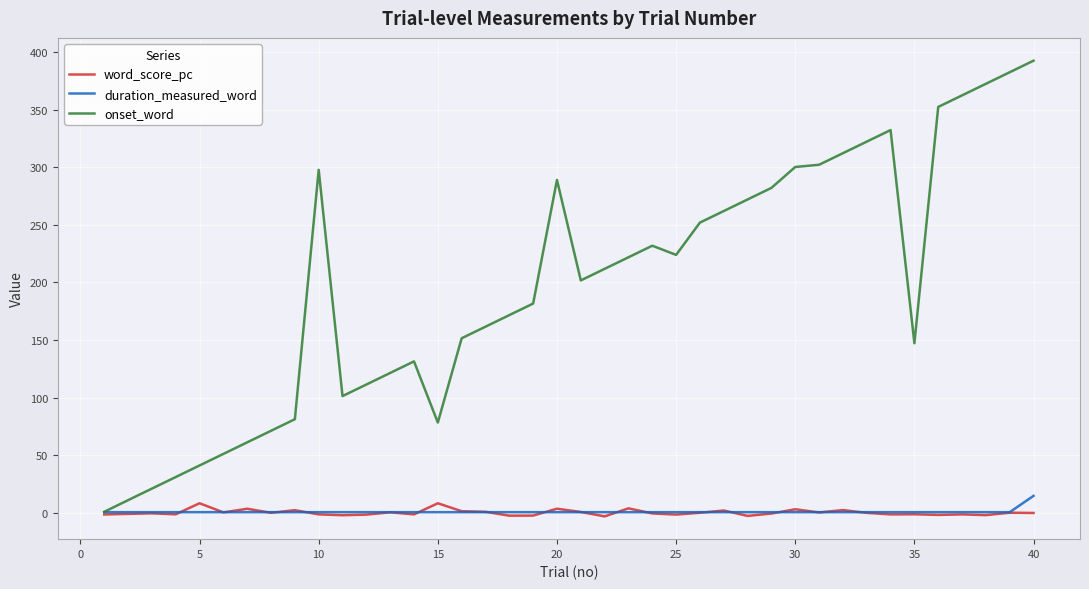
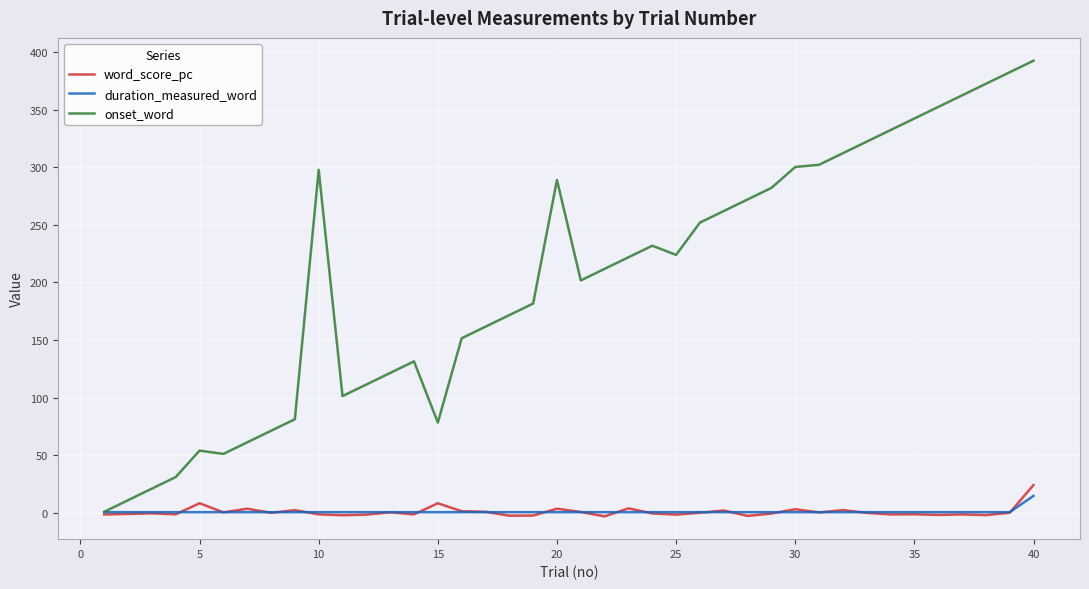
onset_word, 5: 41 -> 54
onset_word, 35: 147 -> 342
word_score_pc, 40: 0 -> 24
